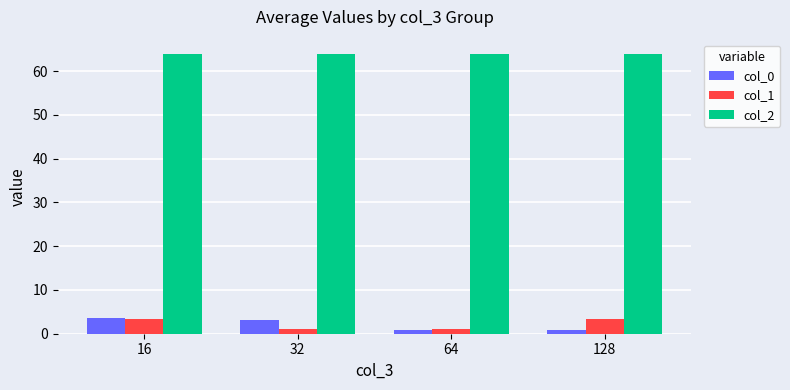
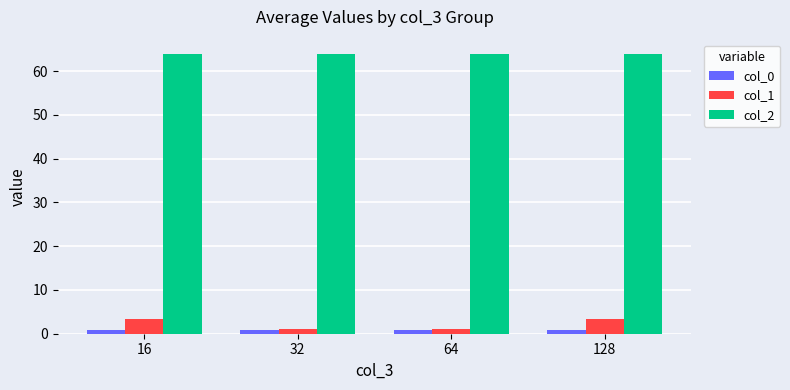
col_0, 16: 4 -> 1
col_0, 32: 3 -> 1
